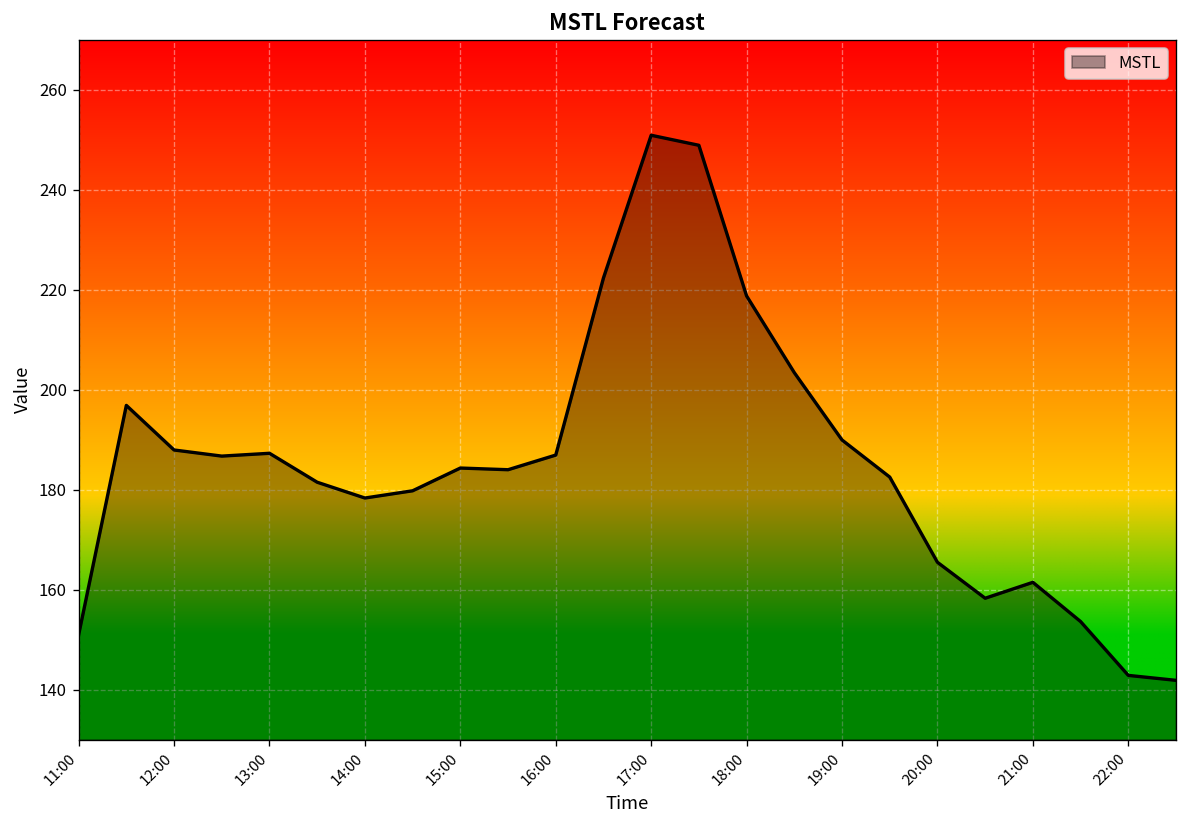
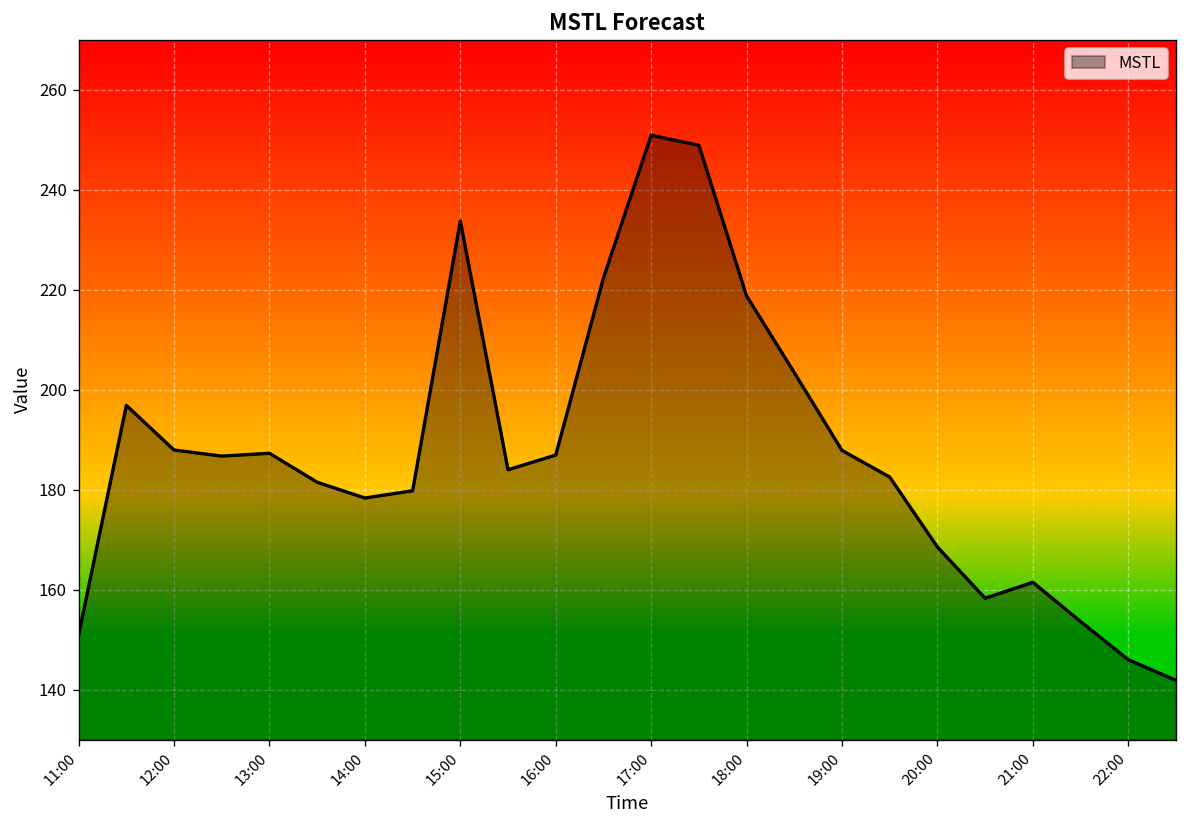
15:00: 184 -> 234
19:00: 190 -> 188
20:00: 165 -> 169
22:00: 143 -> 146
